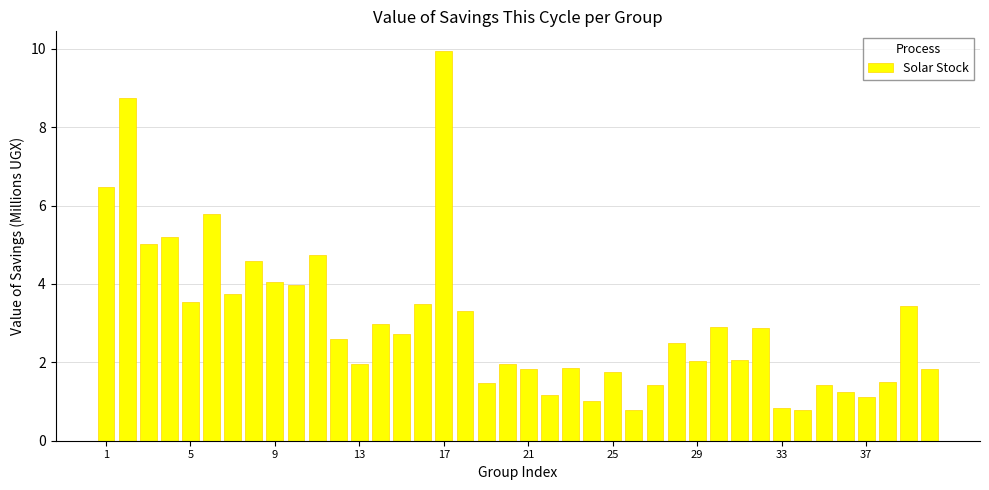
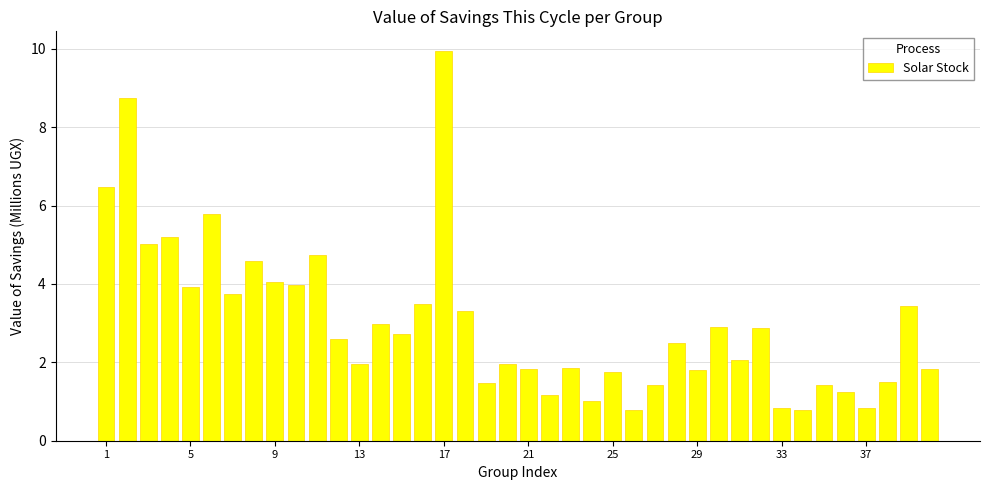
5: 3.5 -> 3.9
29: 2.0 -> 1.8
37: 1.1 -> 0.8
